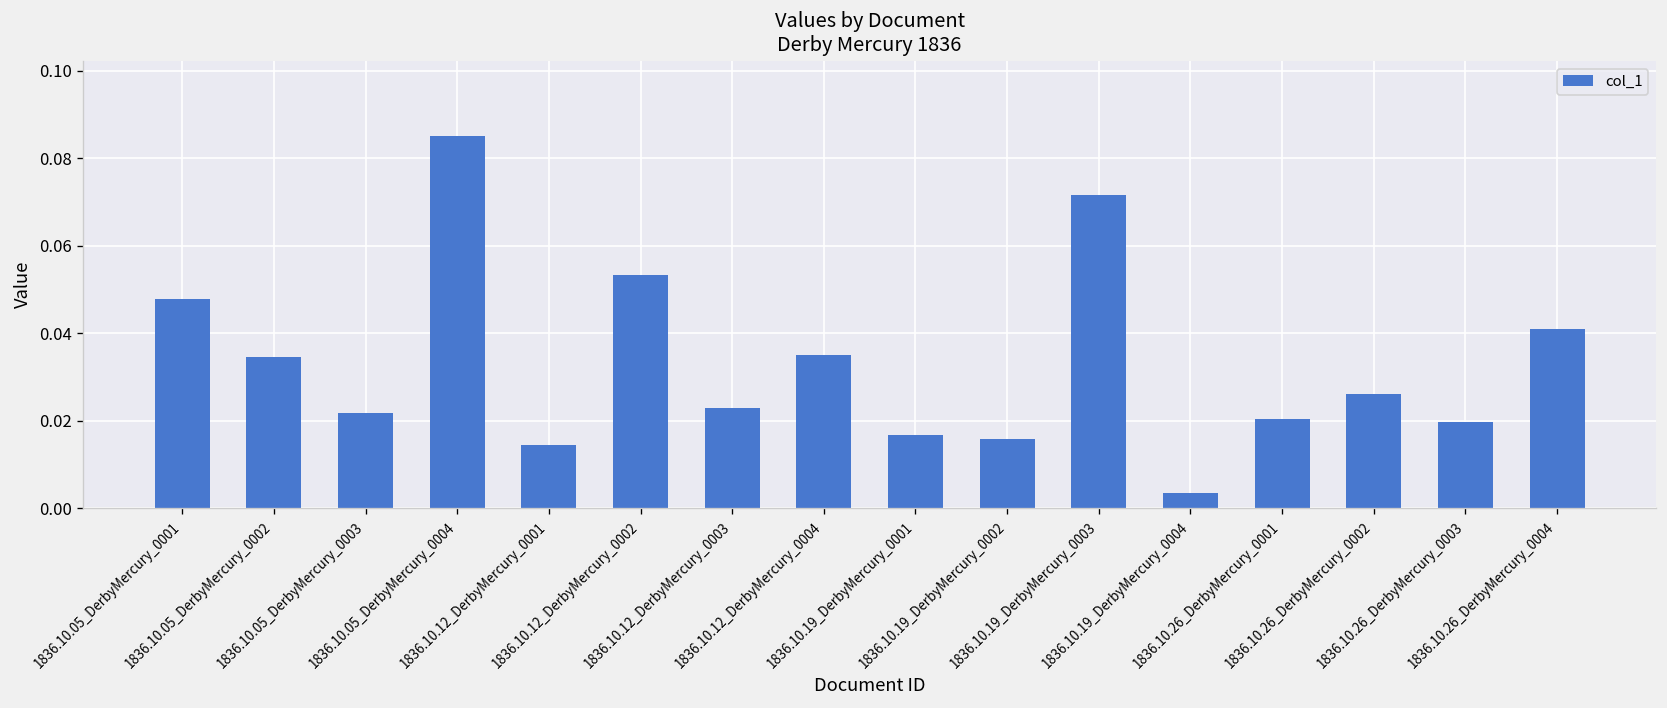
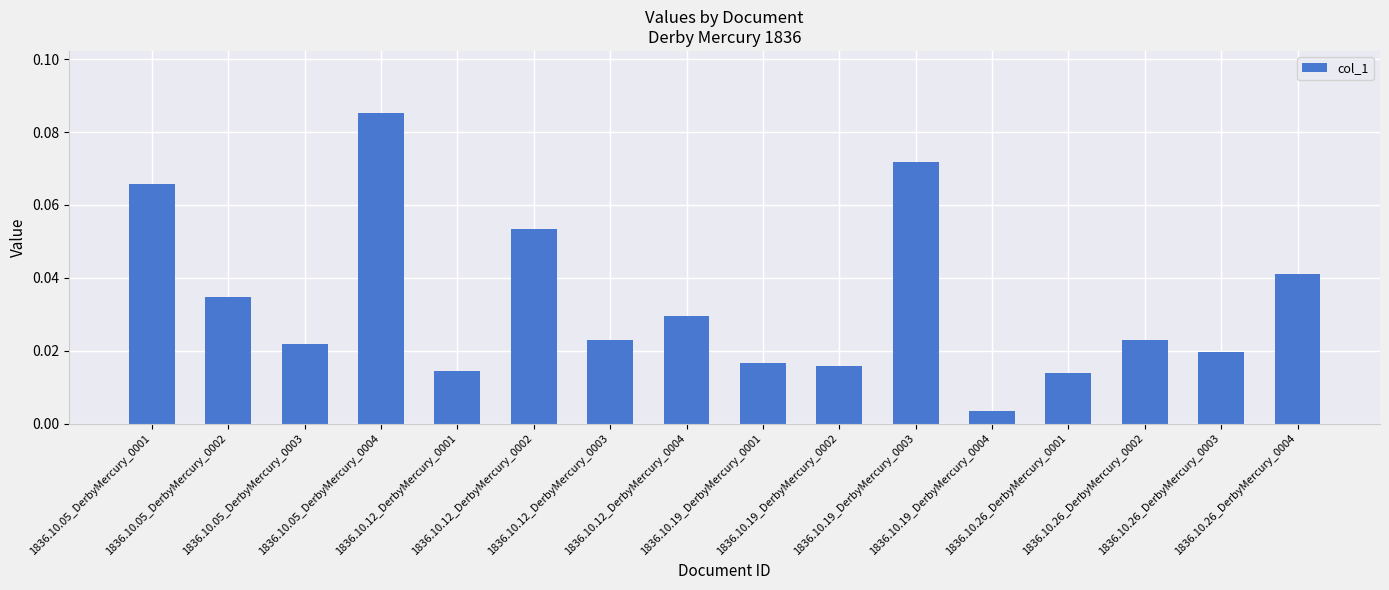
1836.10.05_DerbyMercury_0001: 0.048 -> 0.066
1836.10.12_DerbyMercury_0004: 0.035 -> 0.030
1836.10.26_DerbyMercury_0001: 0.020 -> 0.014
1836.10.26_DerbyMercury_0002: 0.026 -> 0.023
